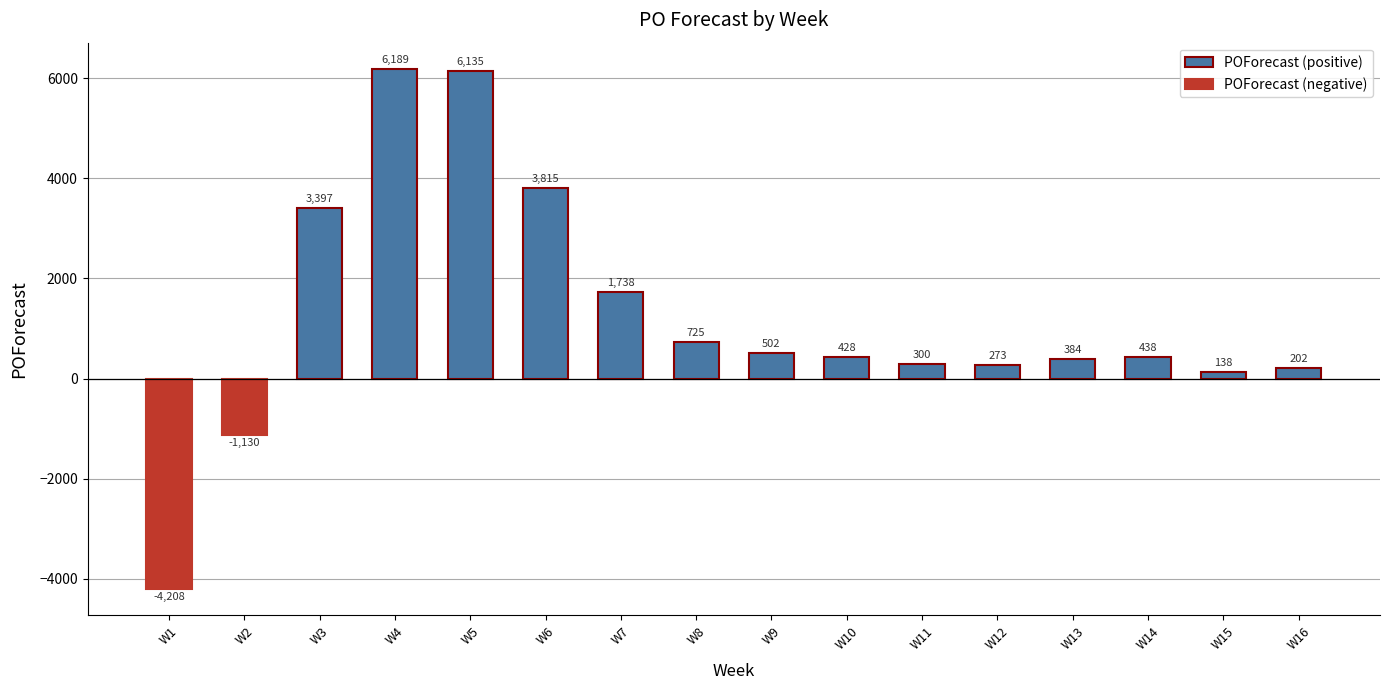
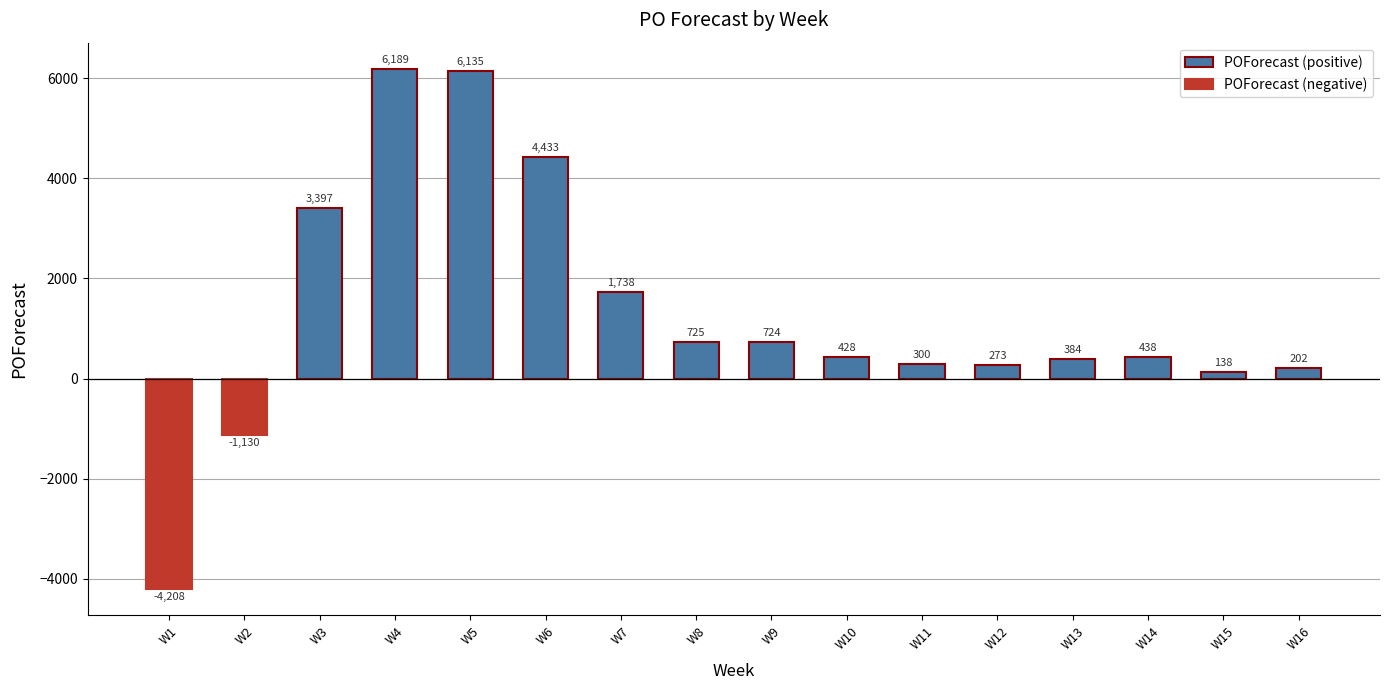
W6: 3,815 -> 4,433
W9: 502 -> 724
